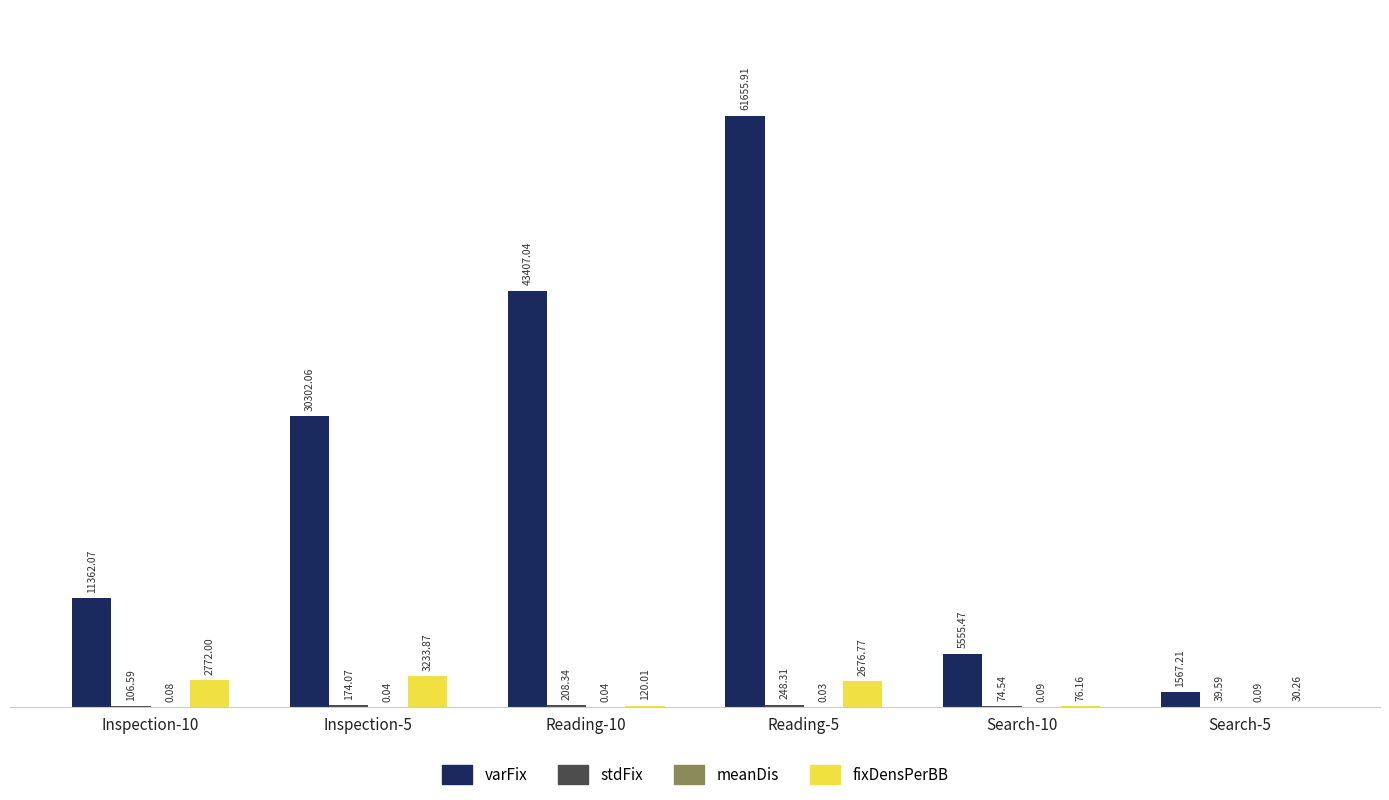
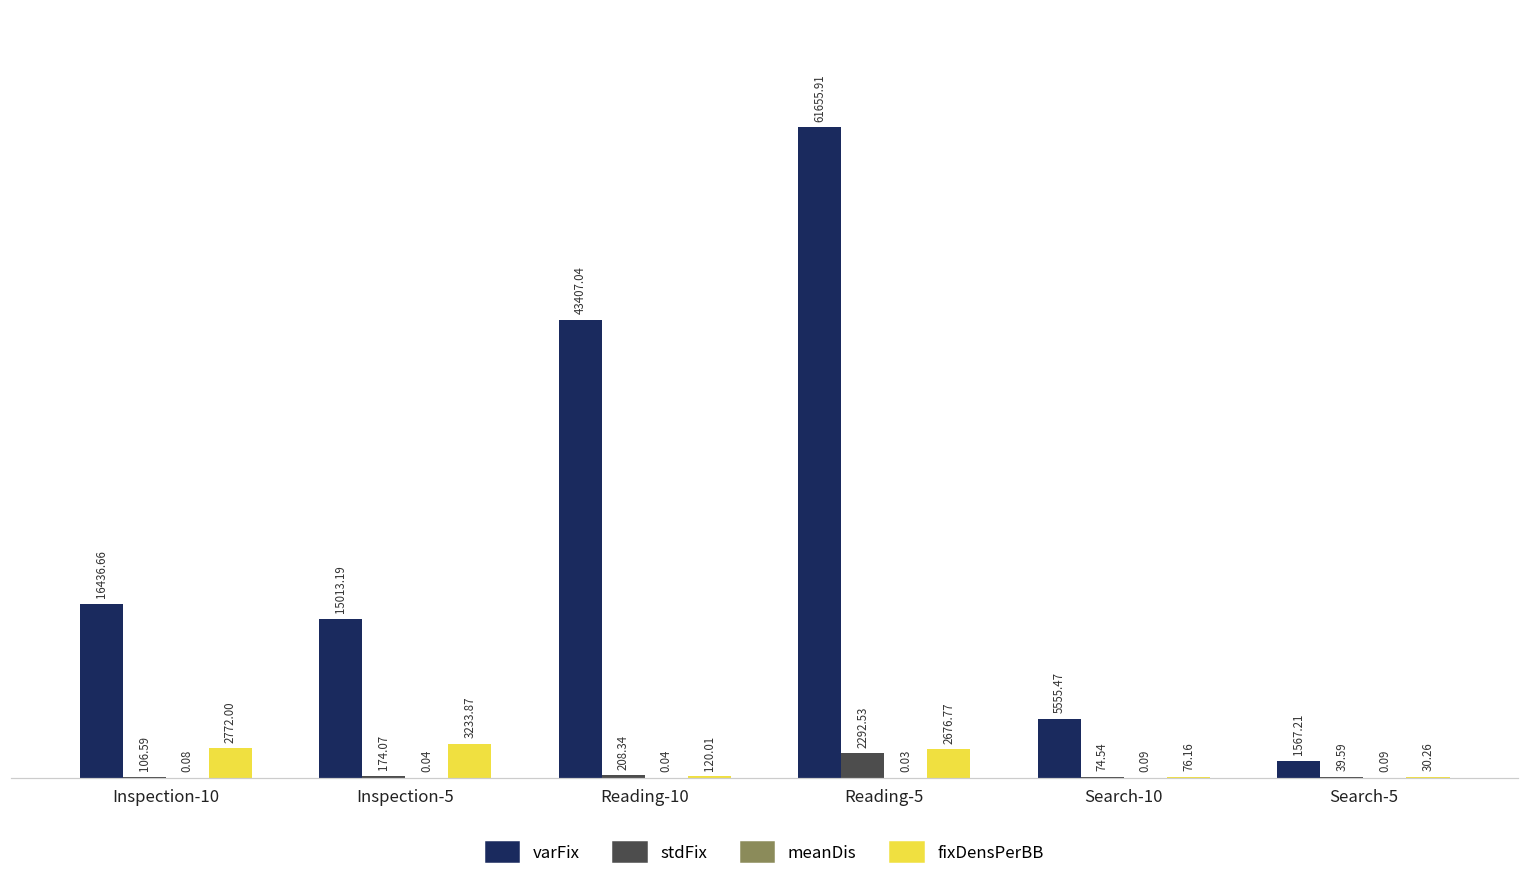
varFix, Inspection-10: 11362.07 -> 16436.66
varFix, Inspection-5: 30302.06 -> 15013.19
stdFix, Reading-5: 248.31 -> 2292.53
